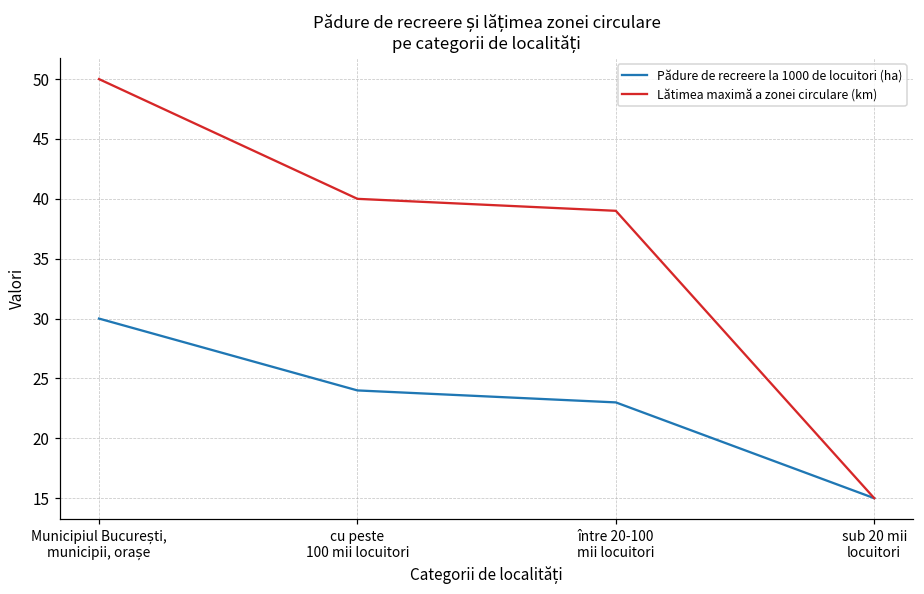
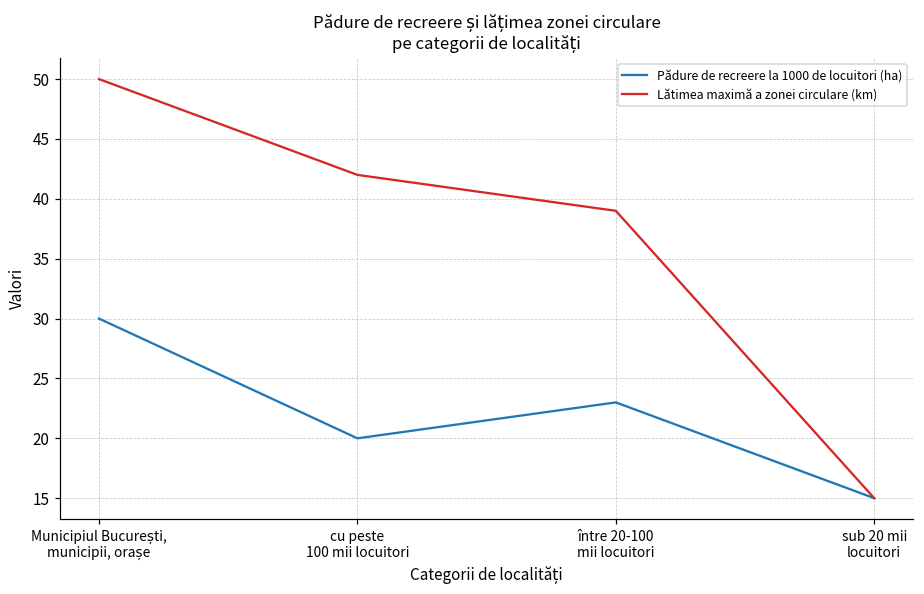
Pădure de recreere la 1000 de locuitori (ha), cu peste 100 mii locuitori: 24 -> 20
Lătimea maximă a zonei circulare (km), cu peste 100 mii locuitori: 40 -> 42
